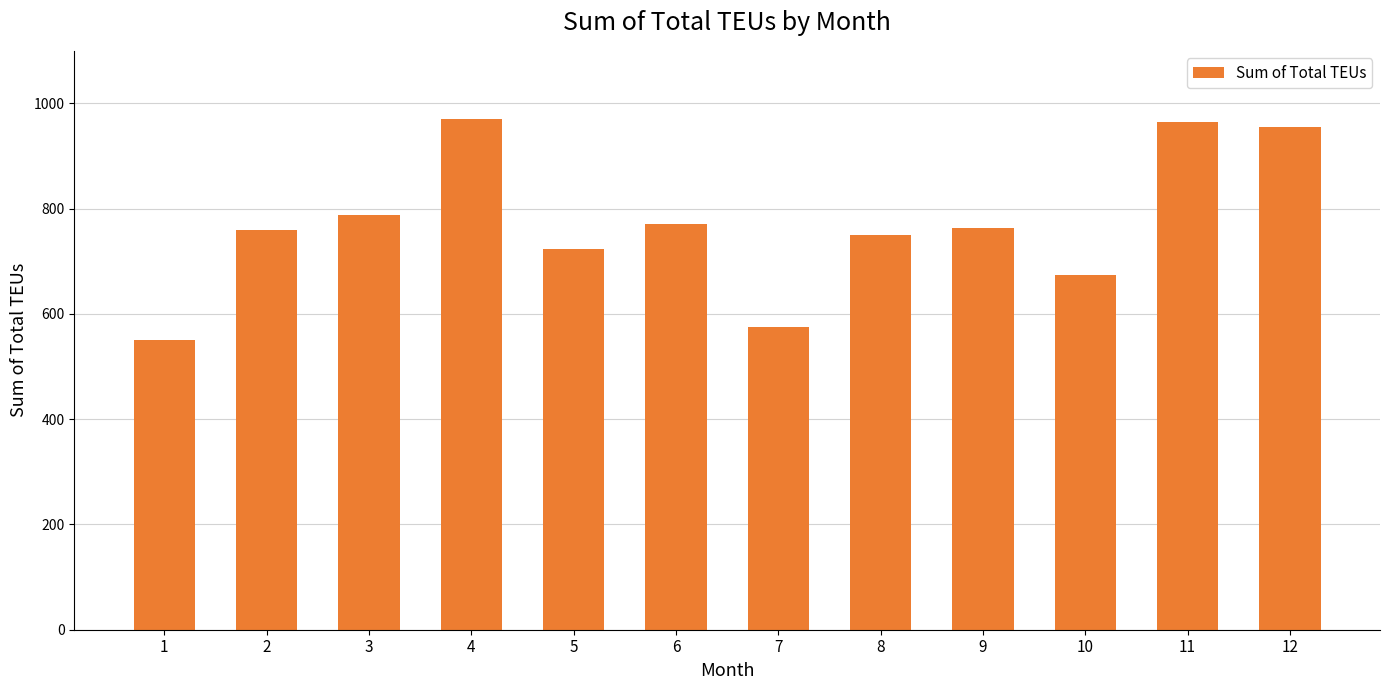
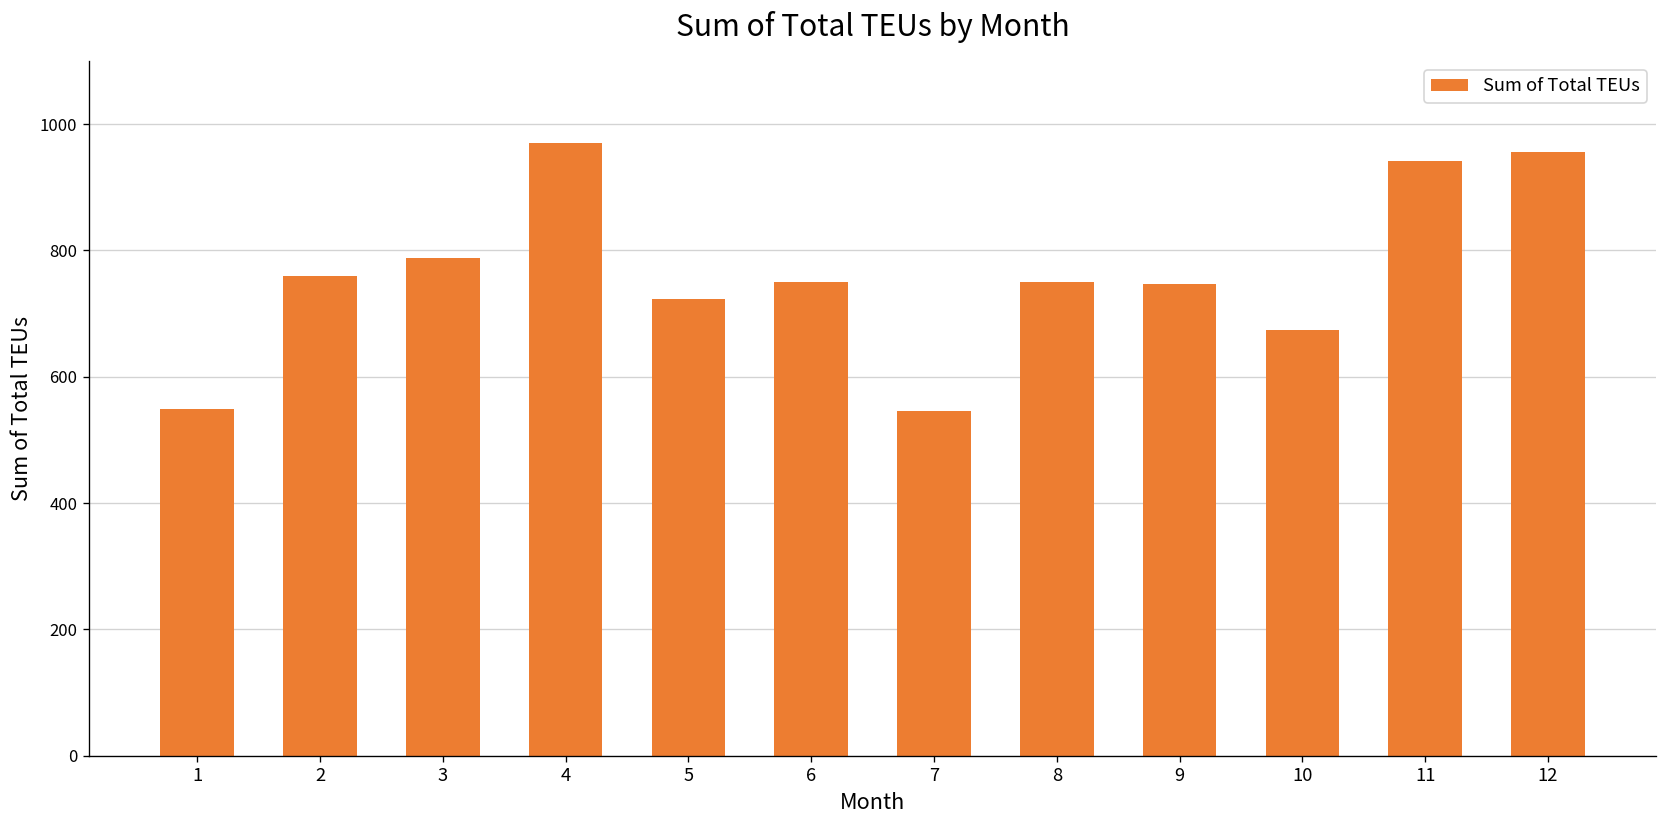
6: 770 -> 750
7: 570 -> 550
9: 760 -> 750
11: 970 -> 940
